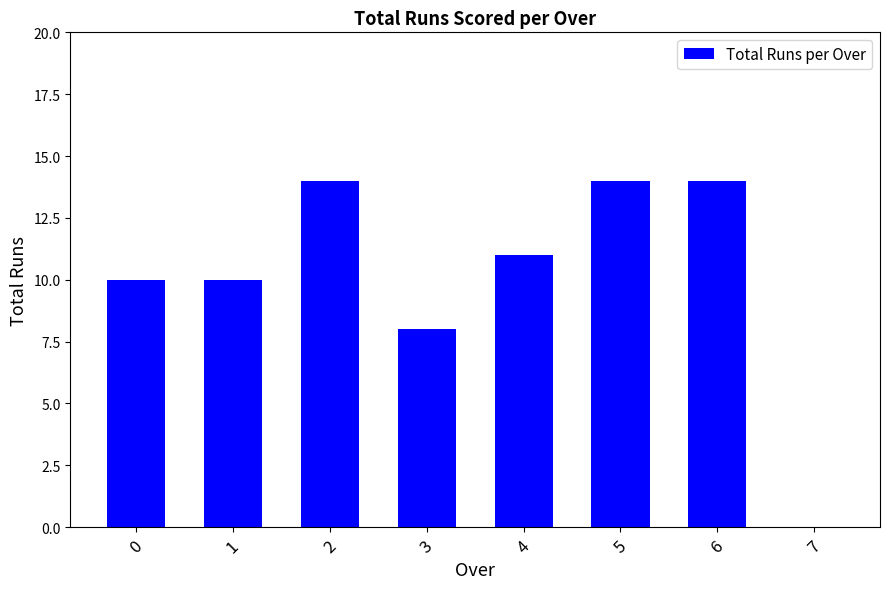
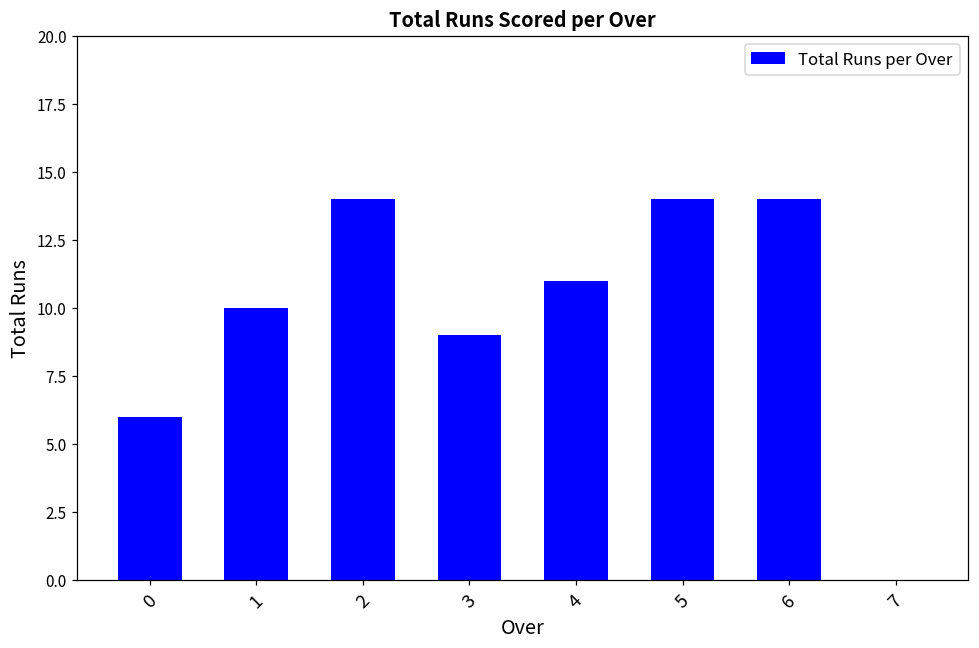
0: 10 -> 6
3: 8 -> 9
